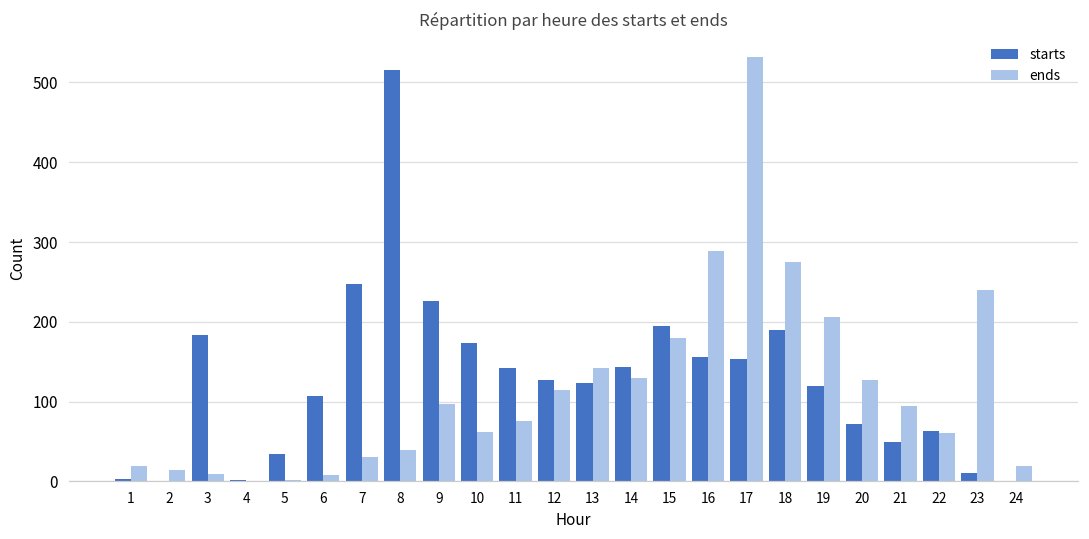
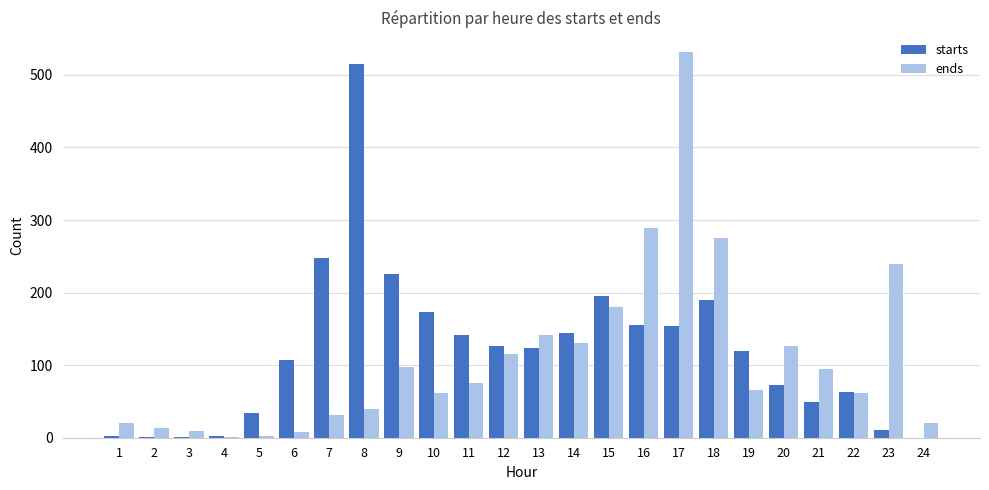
starts, 3: 180 -> 0
ends, 19: 210 -> 70
